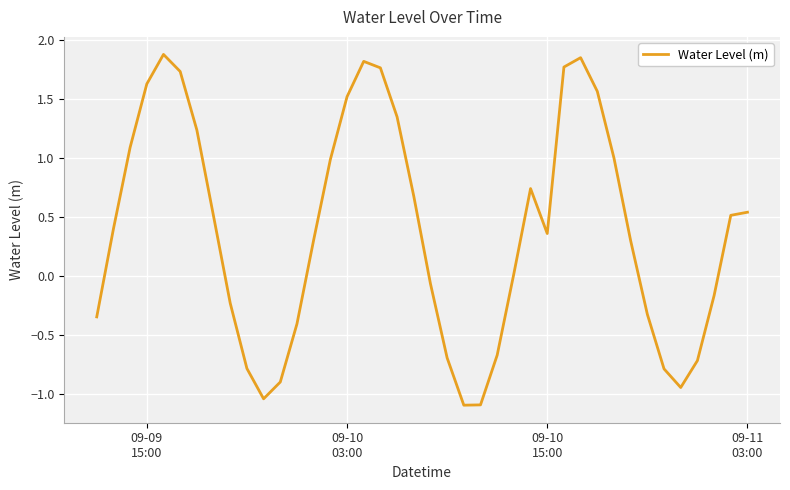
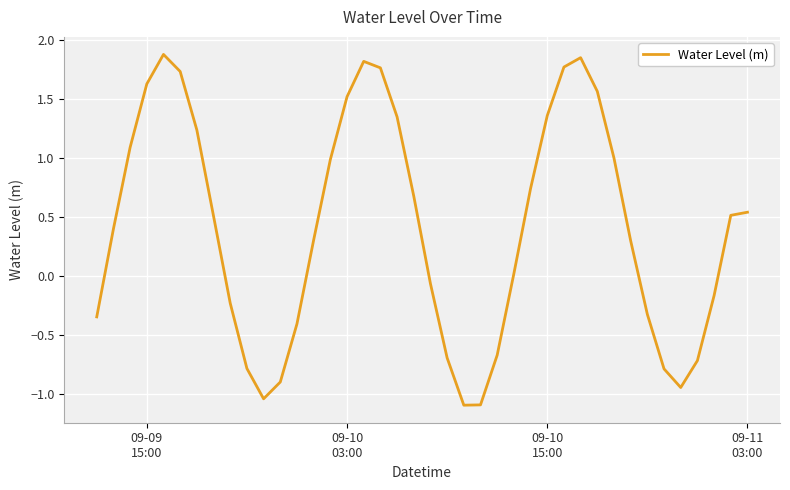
09-10 15:00: 0.36 -> 1.36
